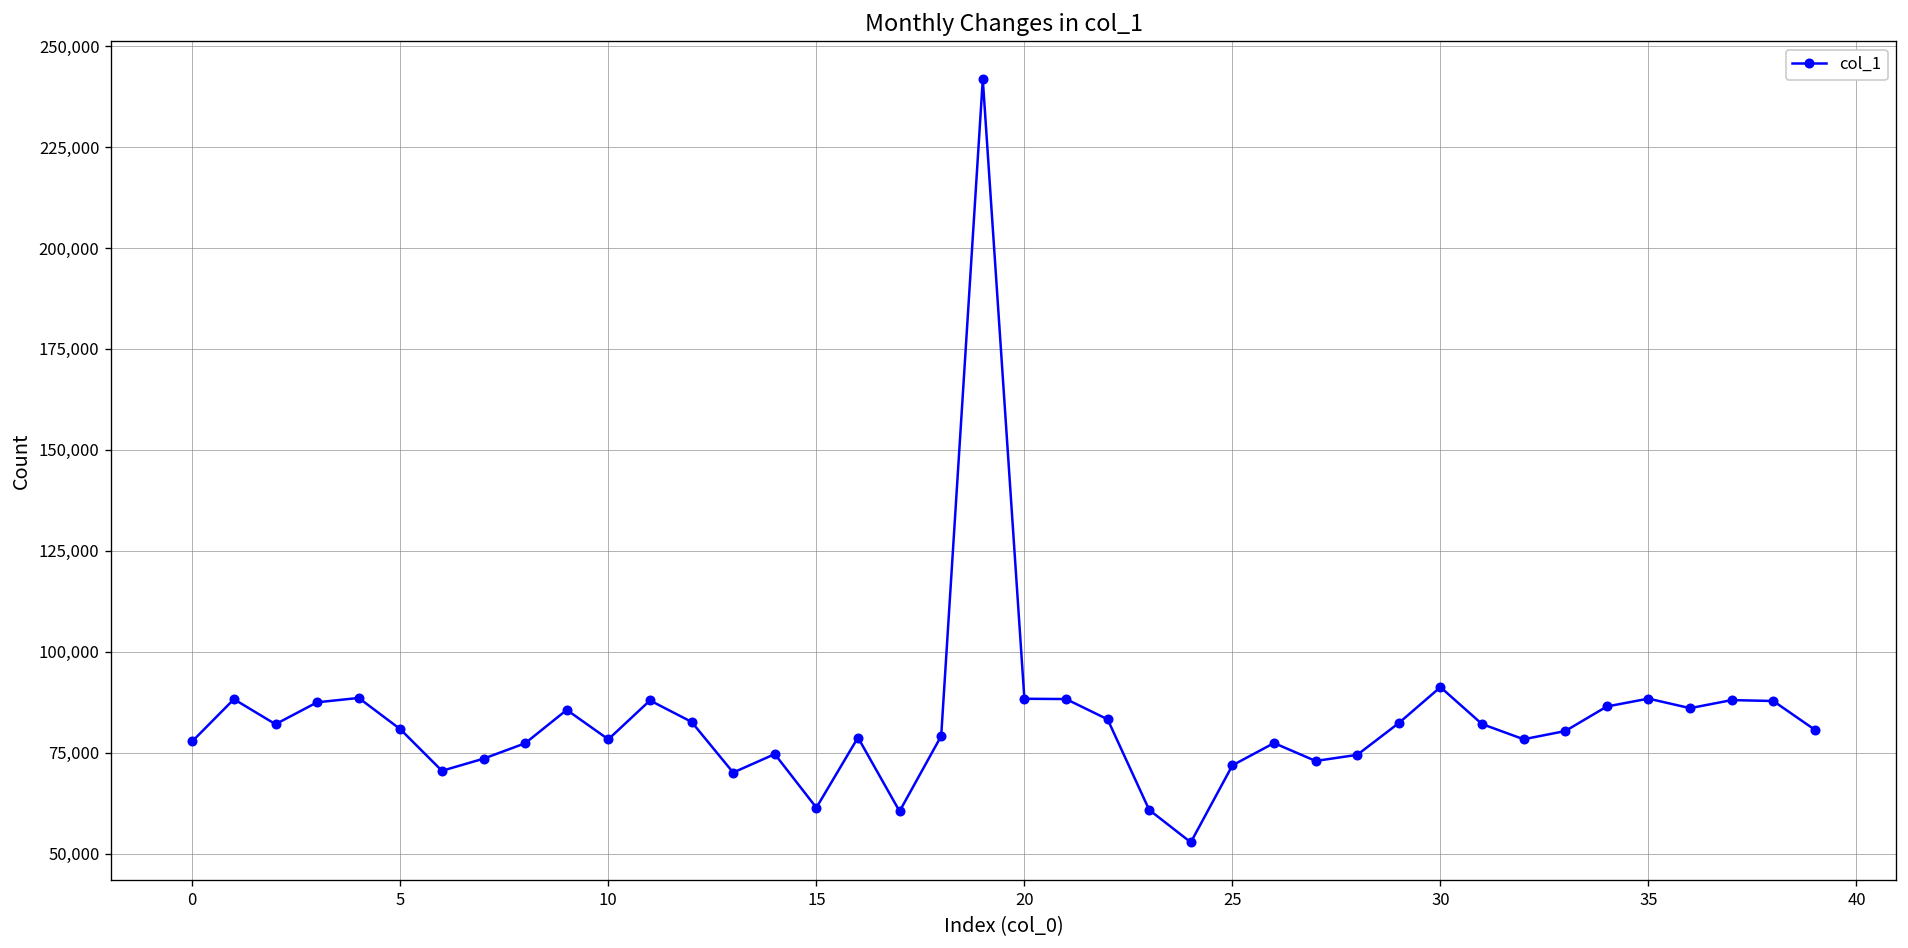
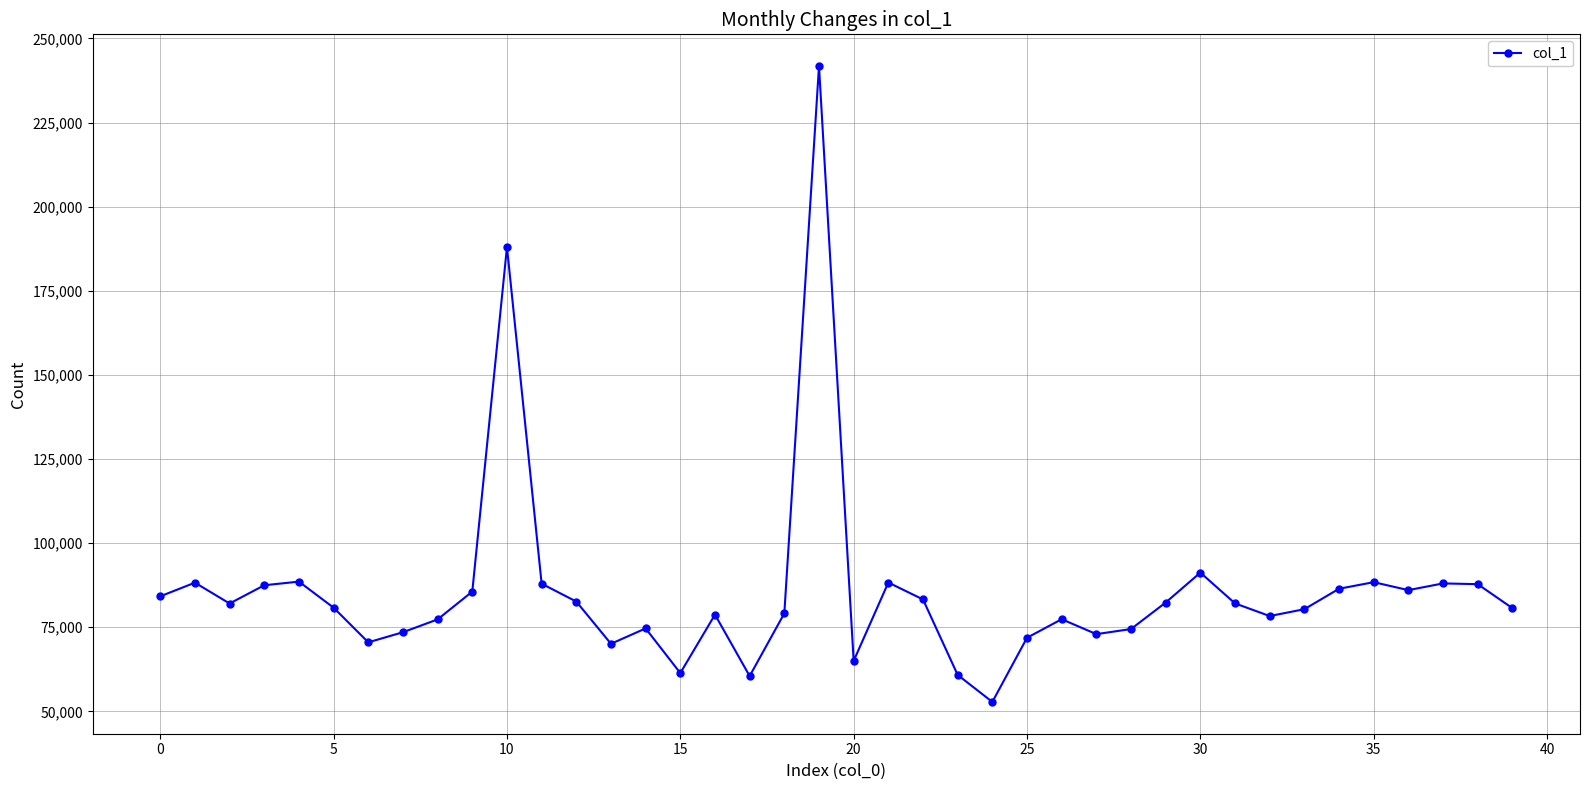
0: 78,000 -> 84,000
10: 78,000 -> 188,000
20: 88,000 -> 65,000
